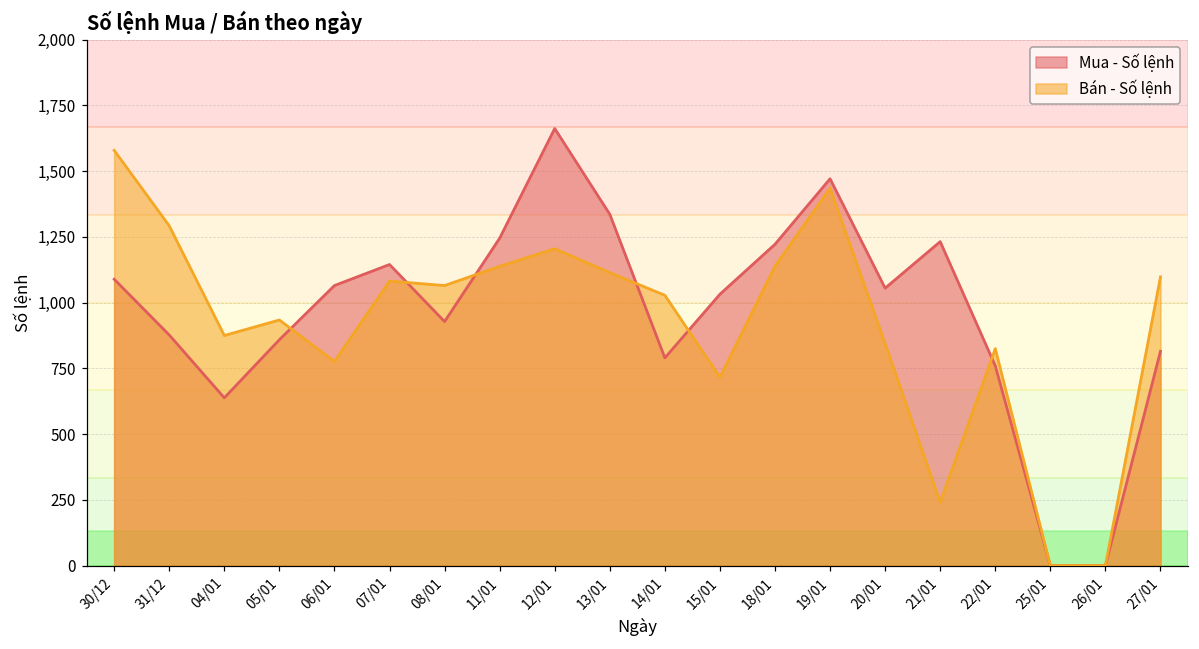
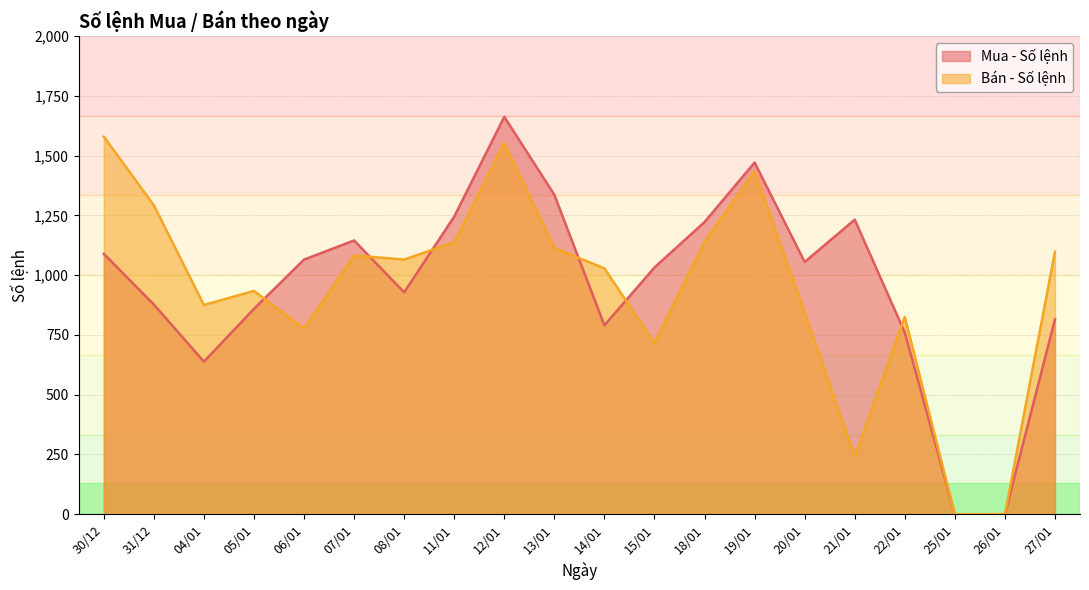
Bán - Số lệnh, 12/01: 1,210 -> 1,550
